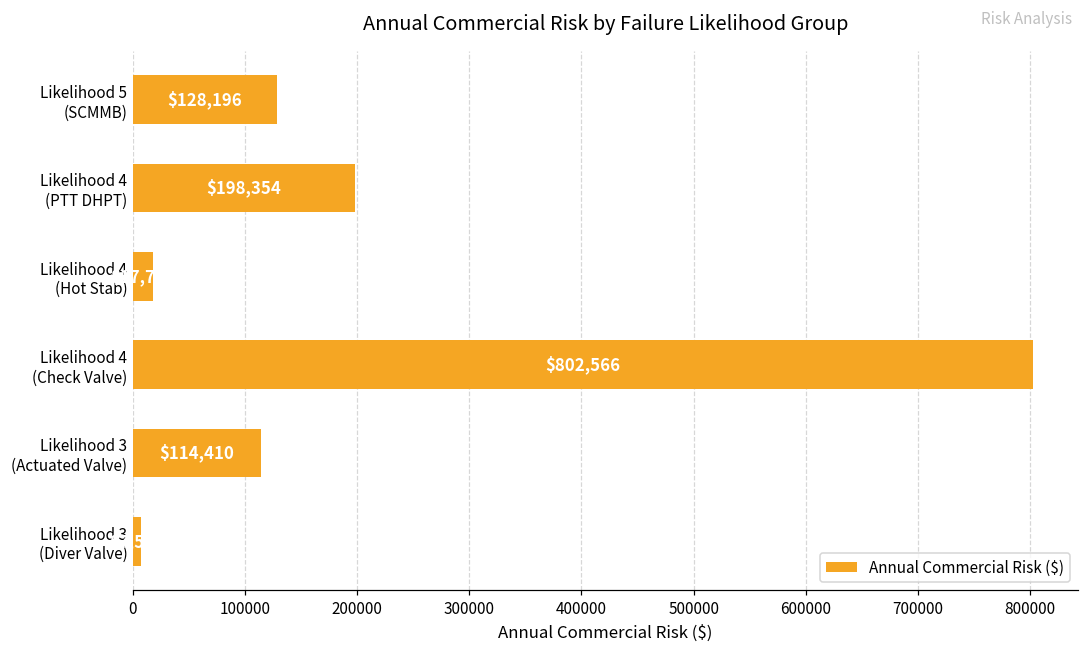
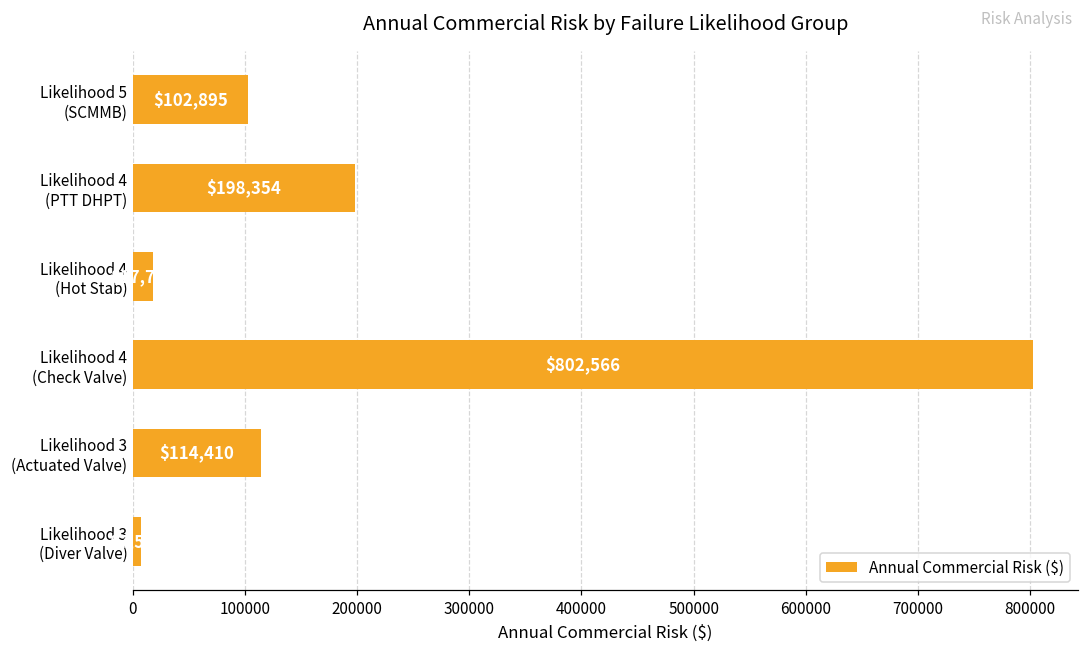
Likelihood 5 (SCMMB): $128,196 -> $102,895
